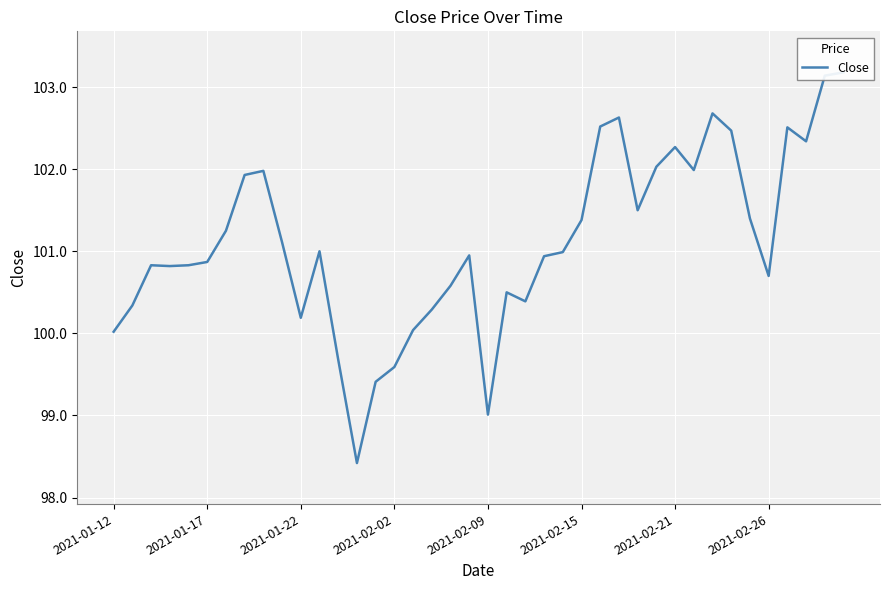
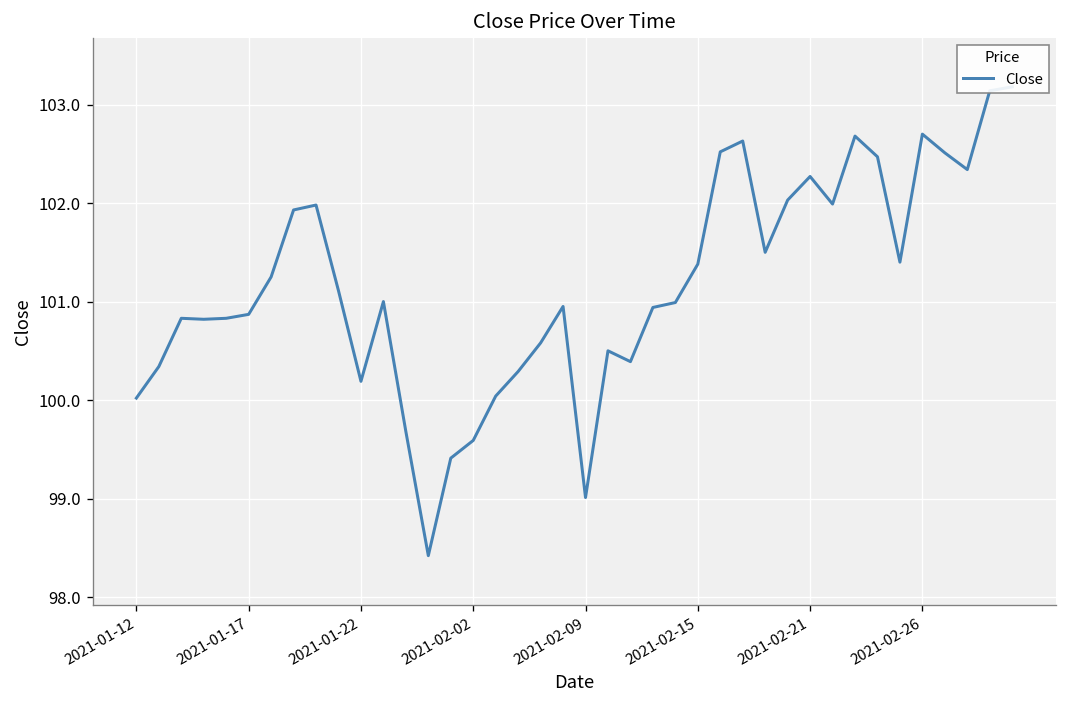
2021-02-26: 100.7 -> 102.7
